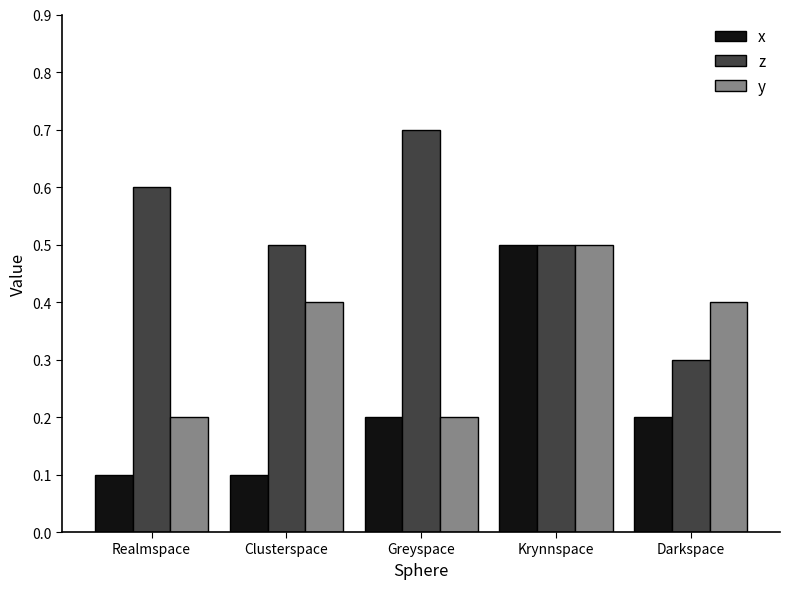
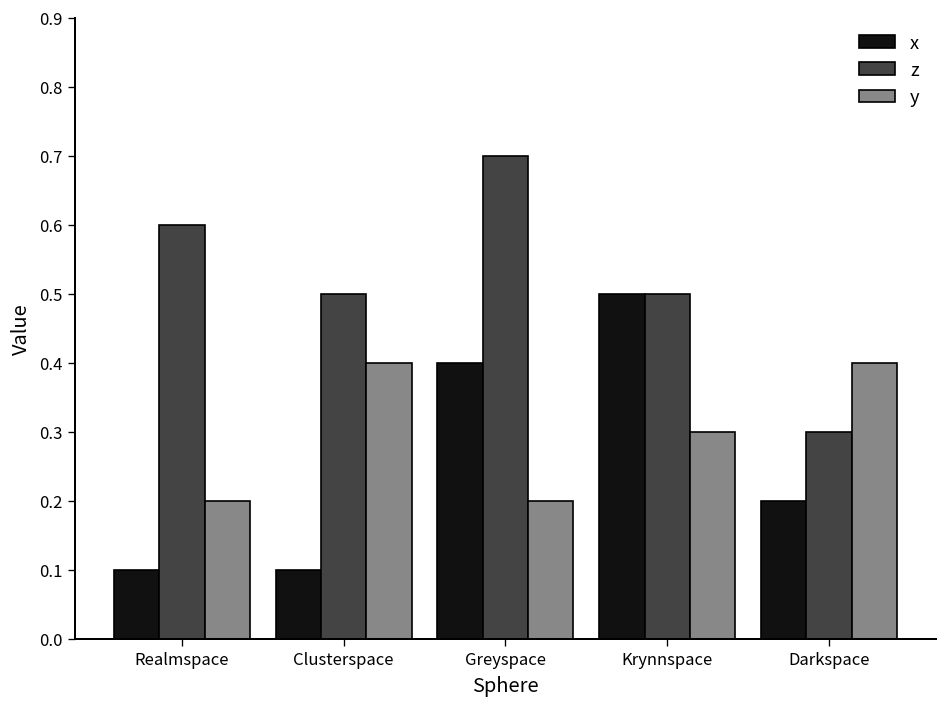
x, Greyspace: 0.2 -> 0.4
y, Krynnspace: 0.5 -> 0.3
